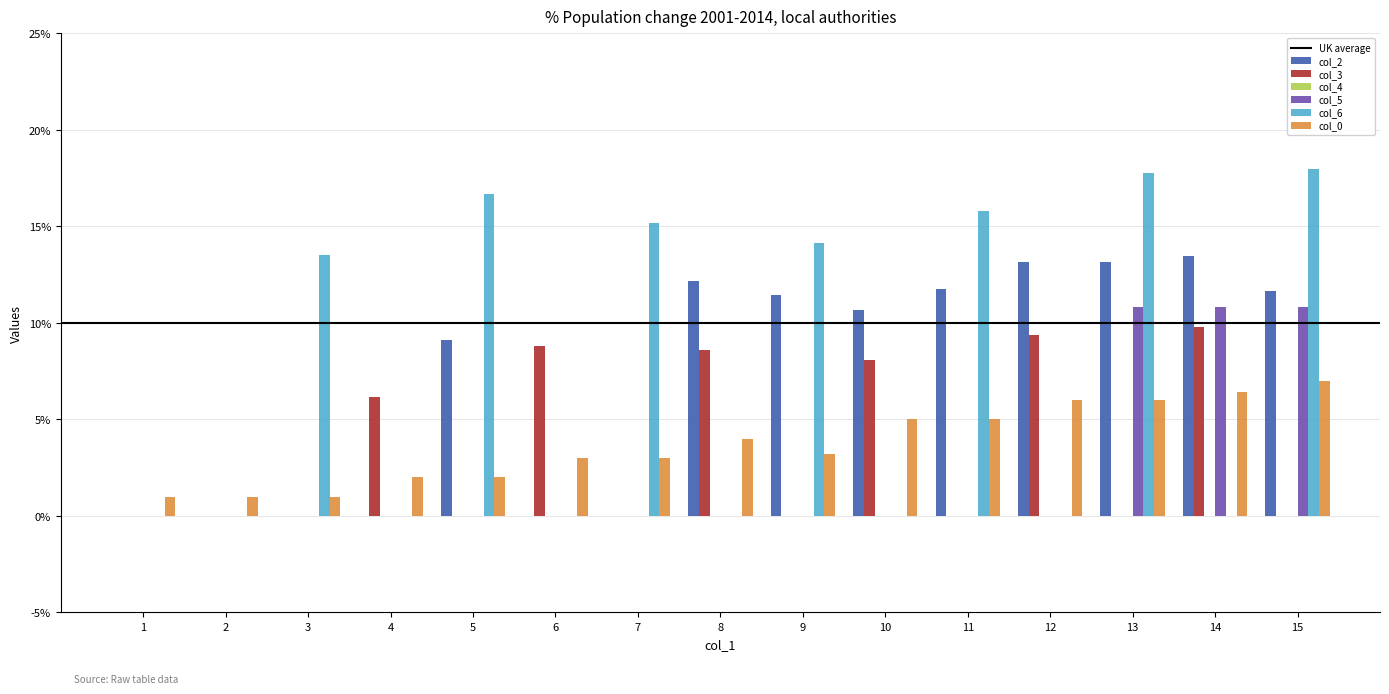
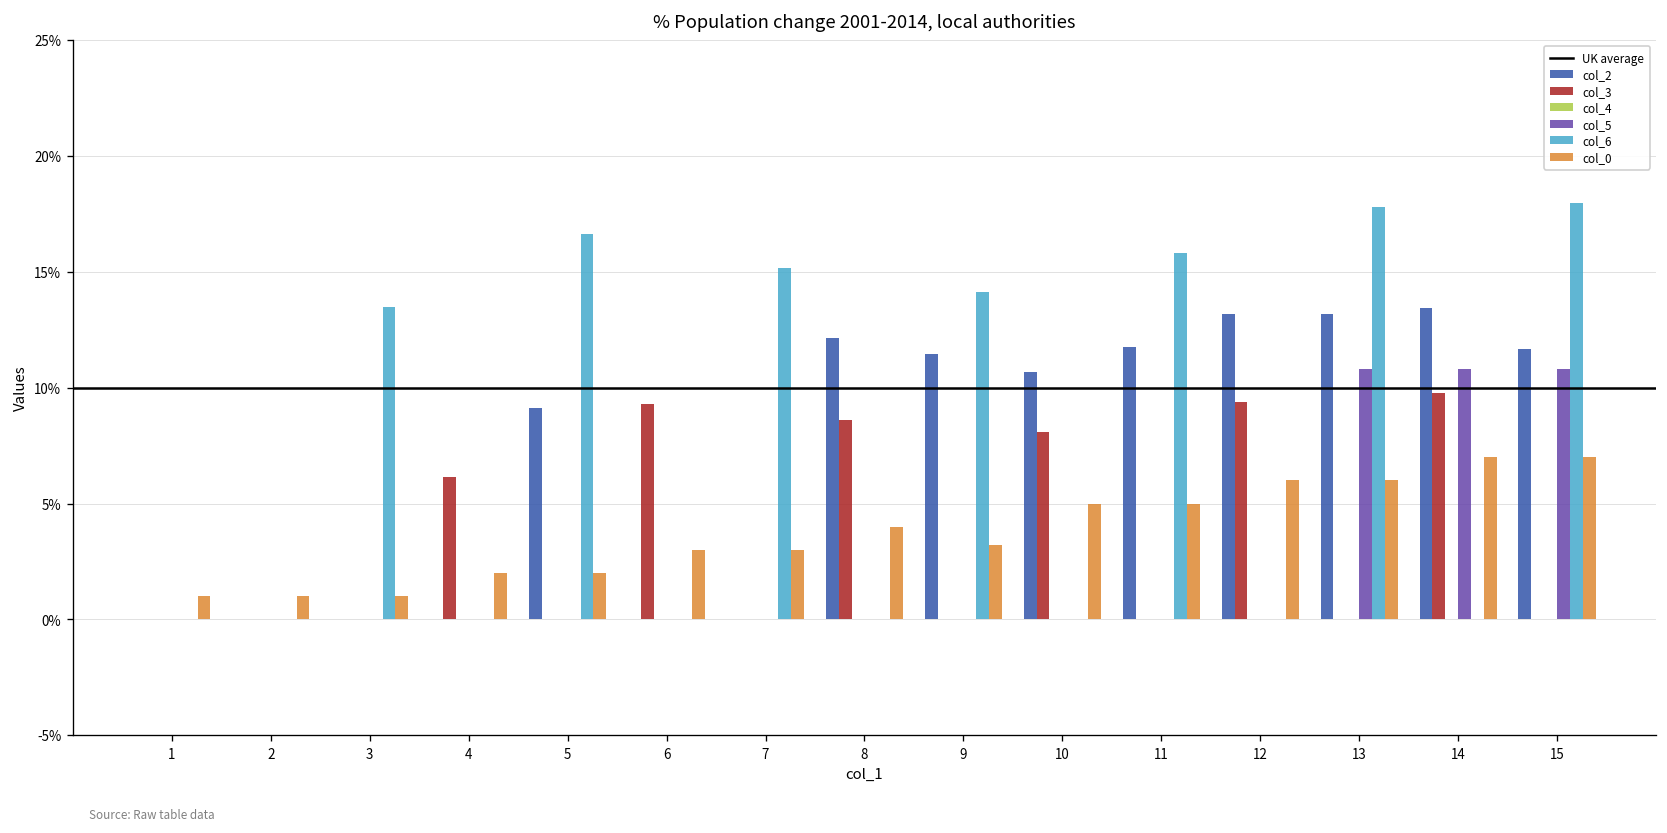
col_3, 6: 8.8% -> 9.3%
col_0, 14: 6.4% -> 7.0%
